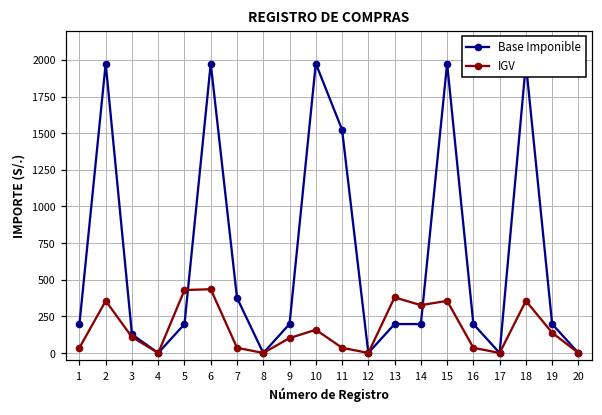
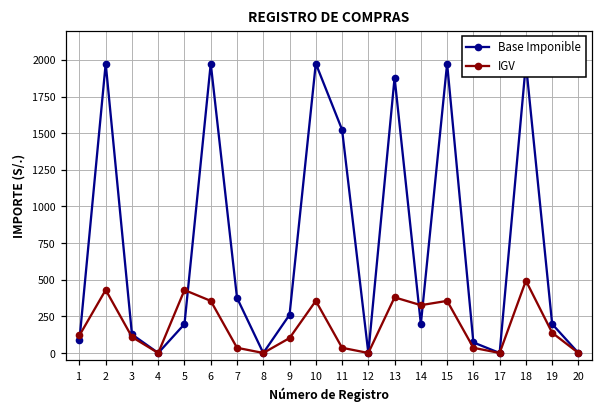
Base Imponible, 1: 200 -> 90
IGV, 1: 40 -> 120
IGV, 2: 360 -> 430
IGV, 6: 440 -> 360
Base Imponible, 9: 200 -> 260
IGV, 10: 160 -> 360
Base Imponible, 13: 200 -> 1880
Base Imponible, 16: 200 -> 70
IGV, 18: 360 -> 490
